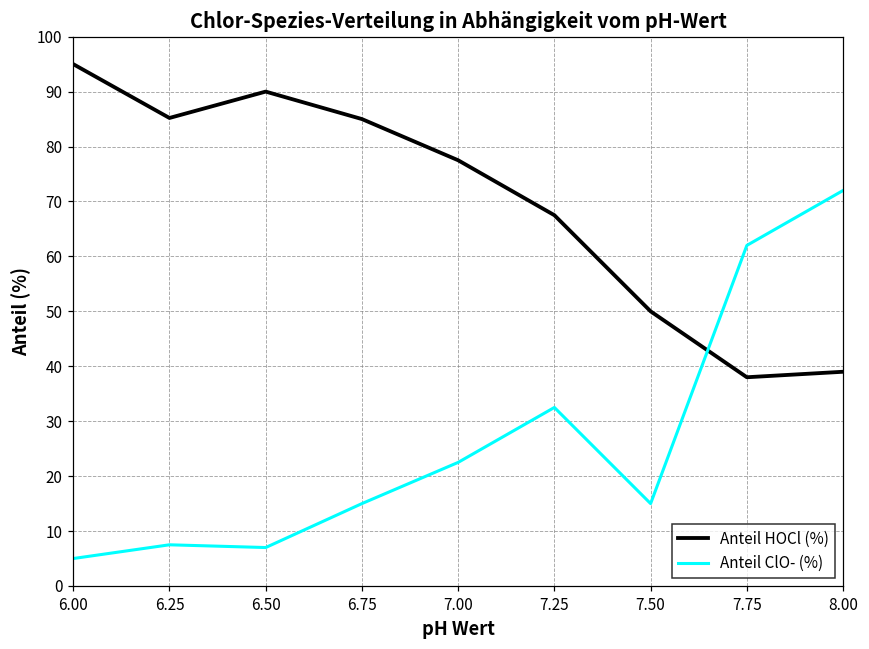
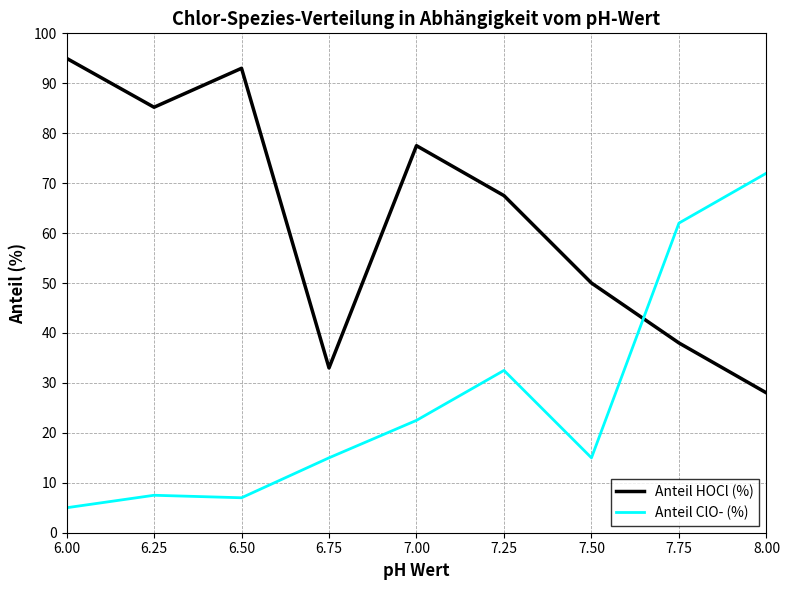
Anteil HOCl (%), 6.50: 90 -> 93
Anteil HOCl (%), 6.75: 85 -> 33
Anteil HOCl (%), 8.00: 39 -> 28
